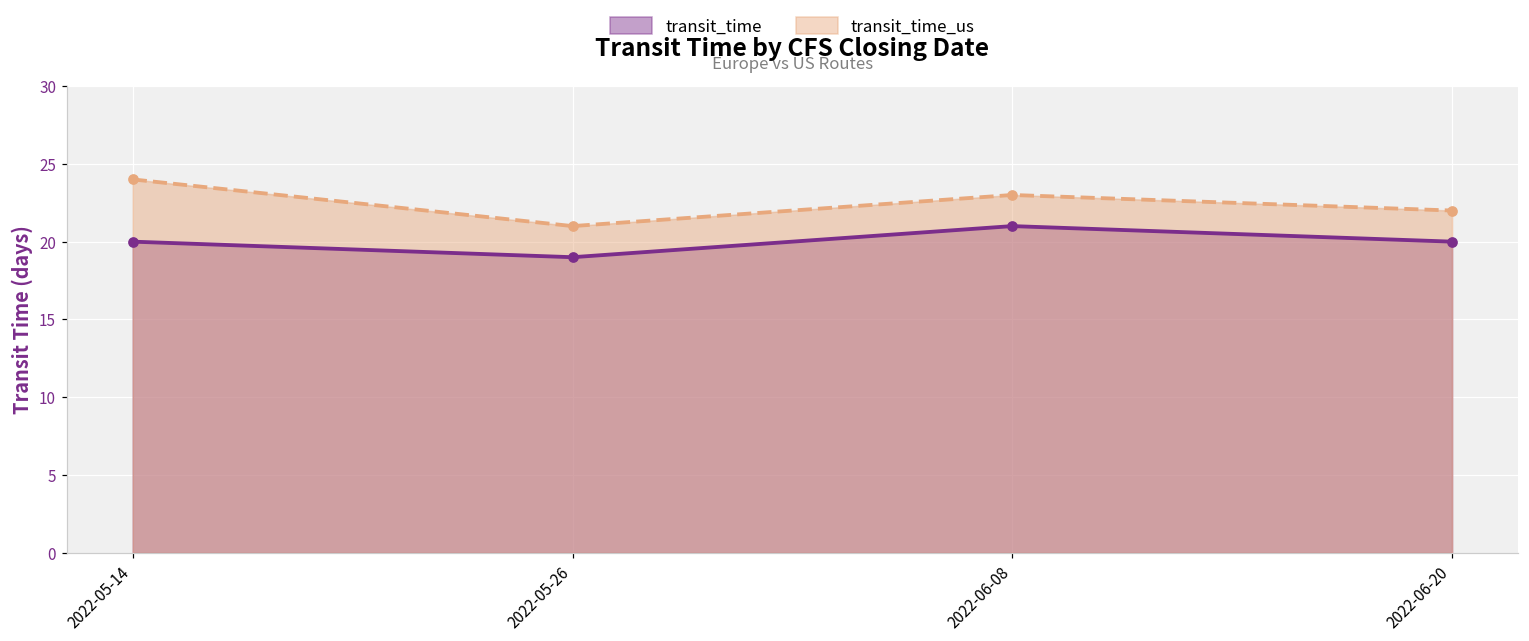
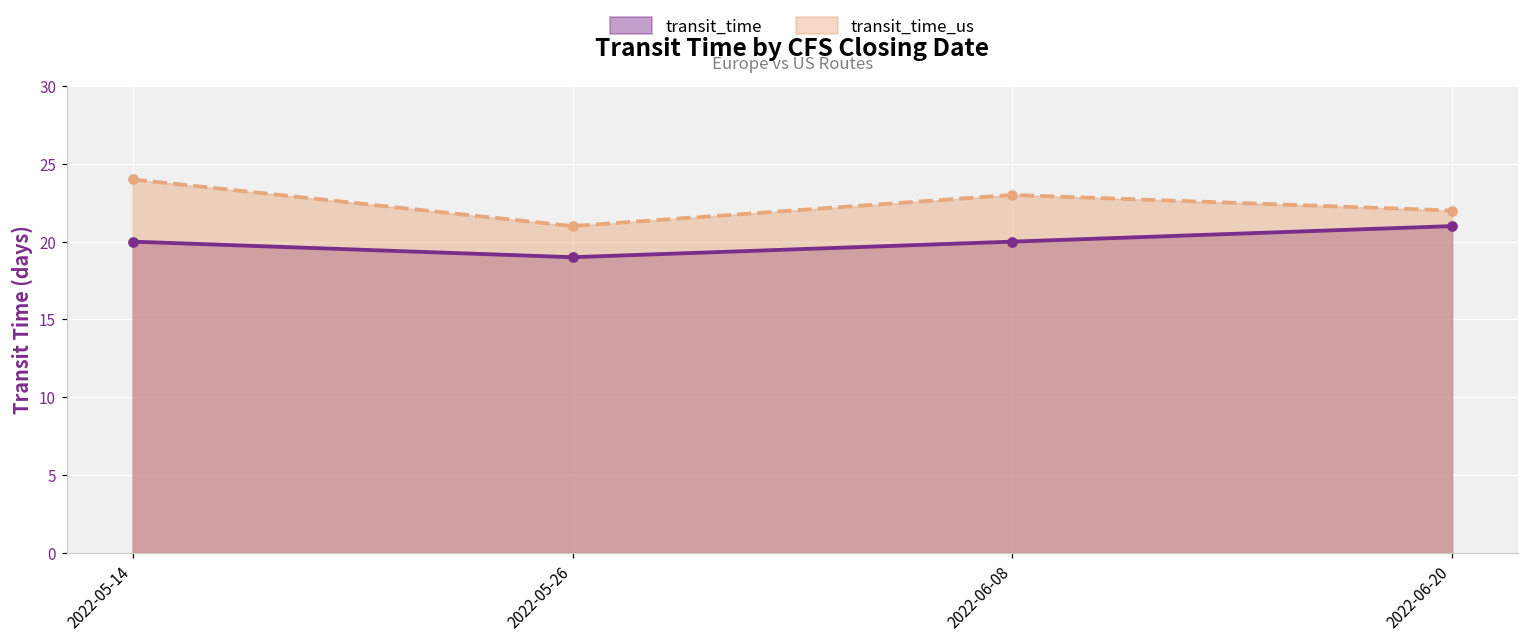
transit_time, 2022-06-08: 21 -> 20
transit_time, 2022-06-20: 20 -> 21
